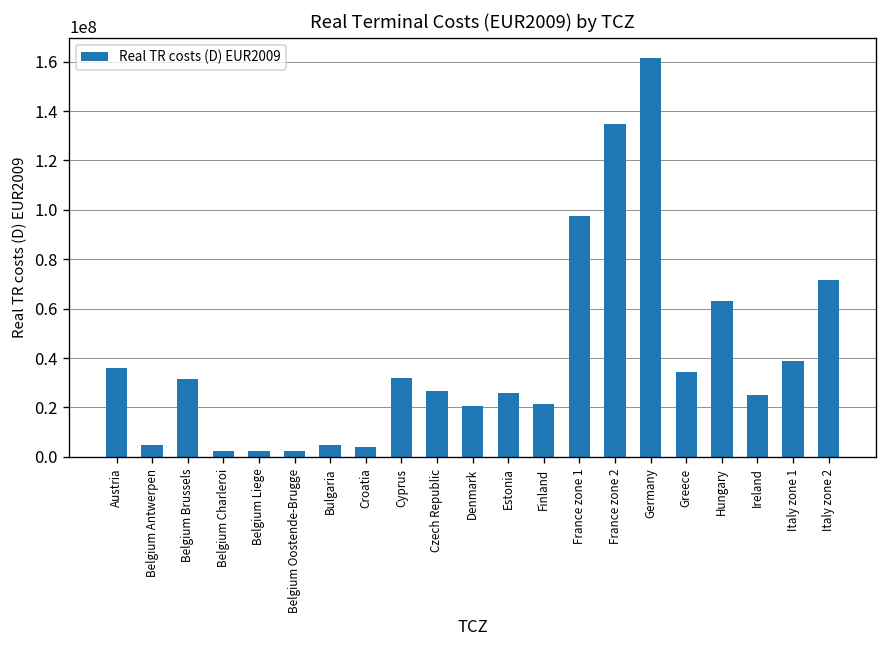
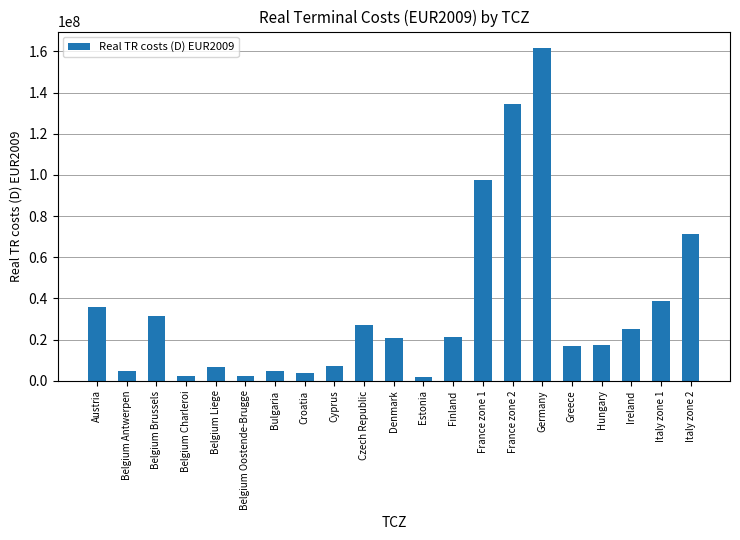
Belgium Liege: 2000000 -> 7000000
Cyprus: 32000000 -> 7000000
Estonia: 26000000 -> 2000000
Greece: 34000000 -> 17000000
Hungary: 63000000 -> 17000000
